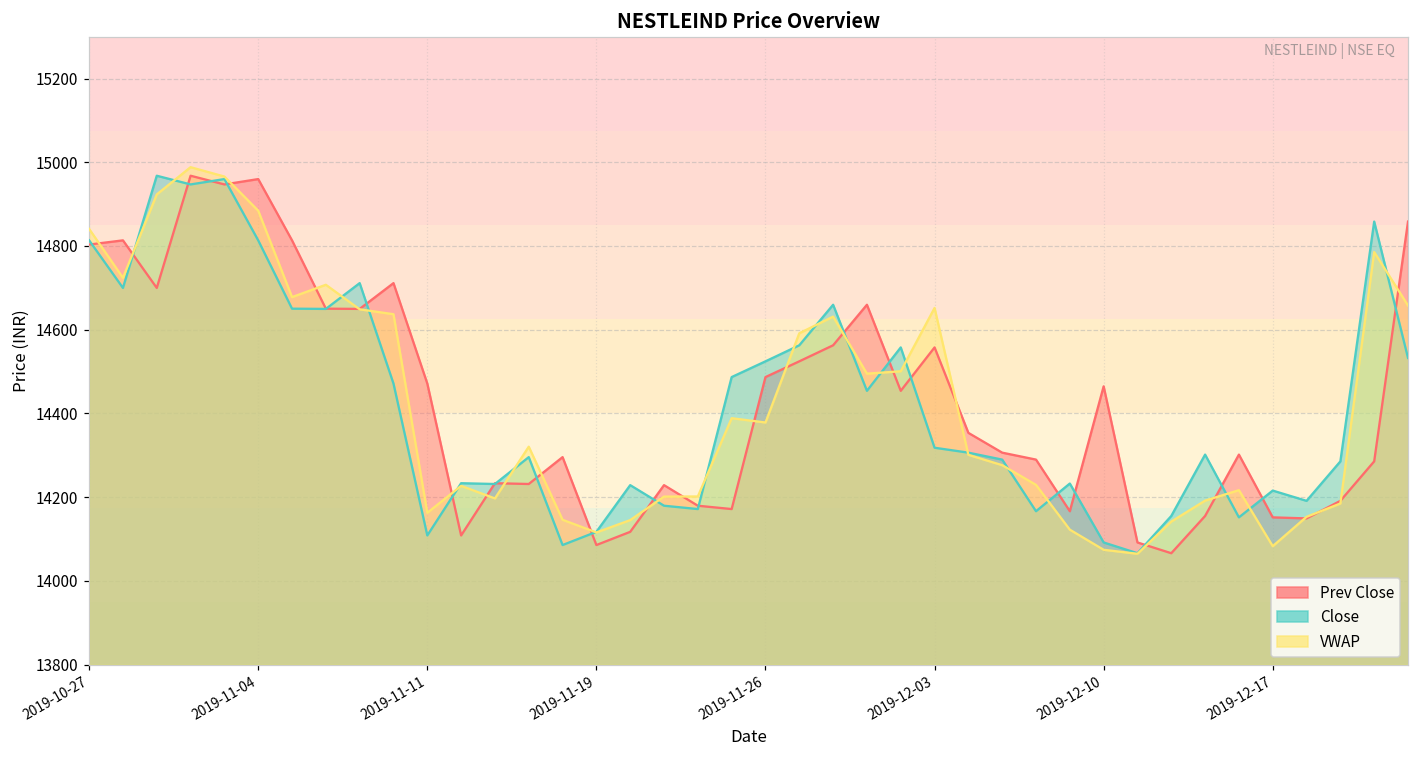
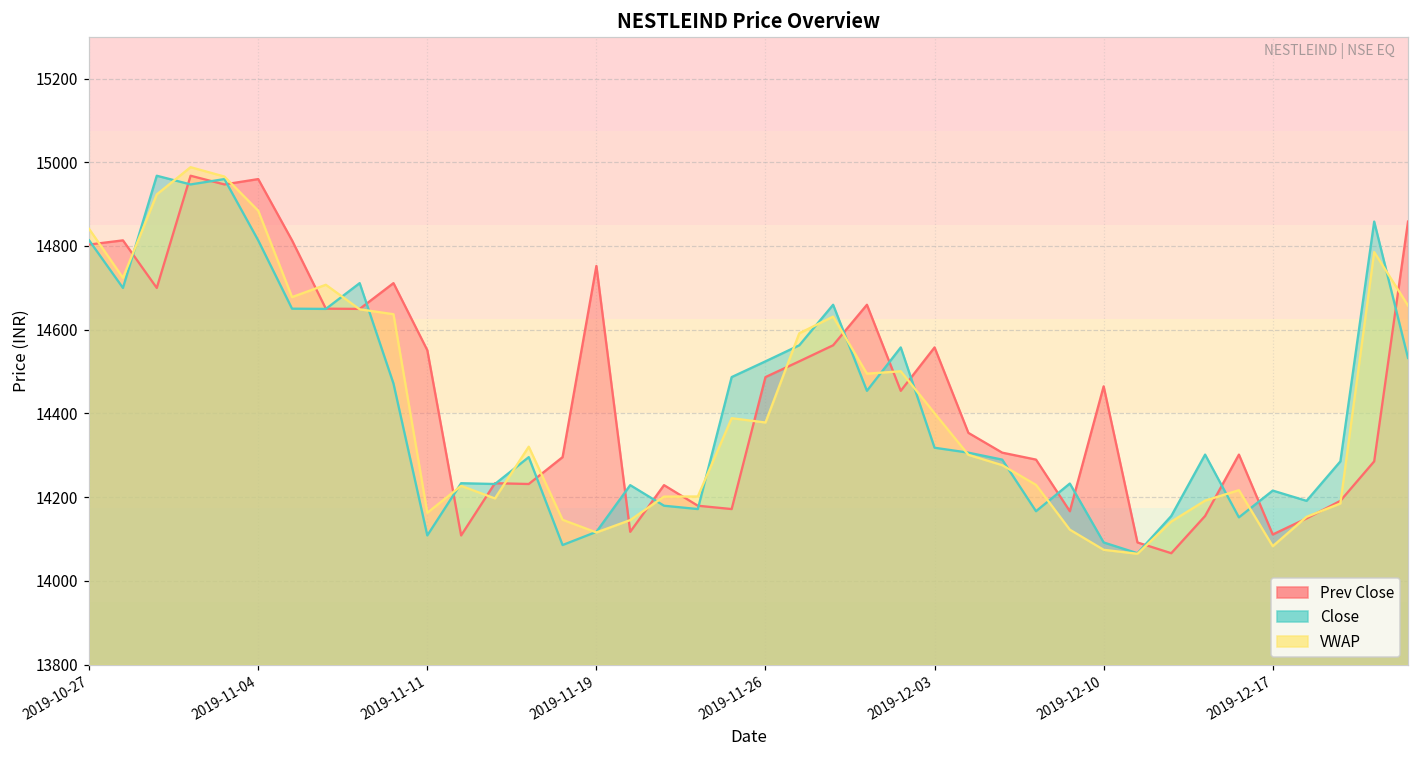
Prev Close, 2019-11-11: 14470 -> 14550
Prev Close, 2019-11-19: 14090 -> 14750
VWAP, 2019-12-03: 14650 -> 14400
Prev Close, 2019-12-17: 14150 -> 14110
